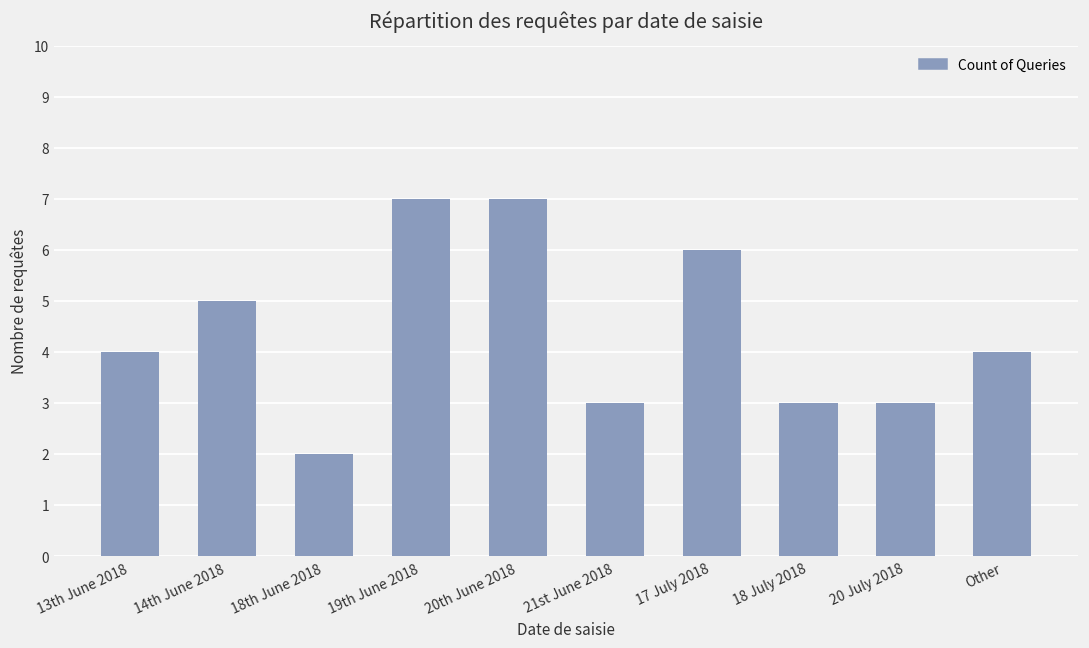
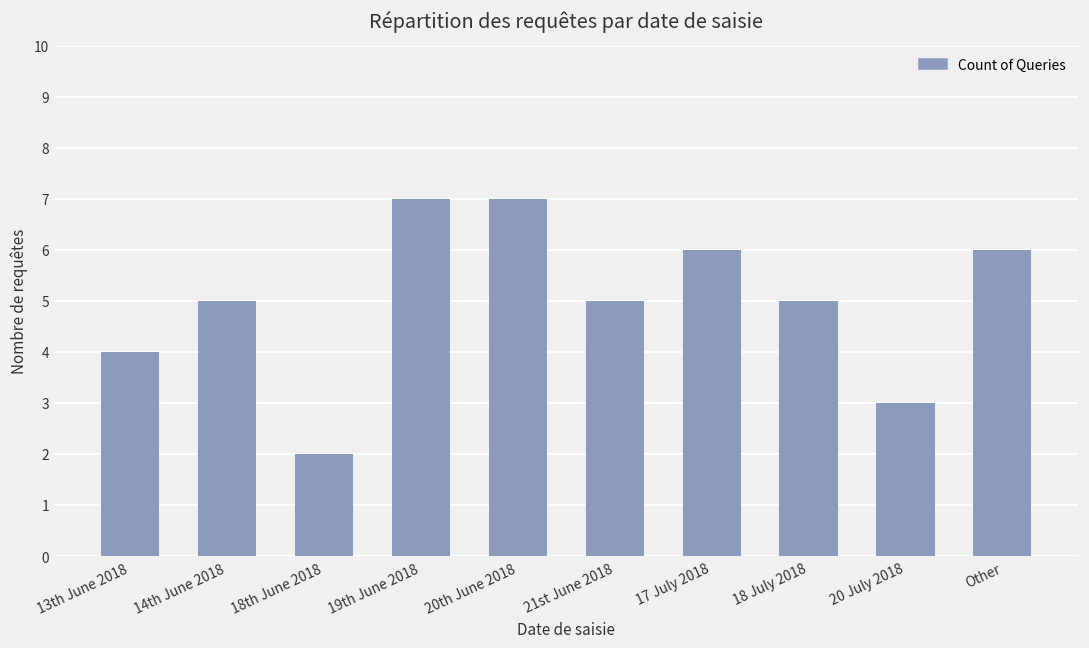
21st June 2018: 3 -> 5
18 July 2018: 3 -> 5
Other: 4 -> 6
